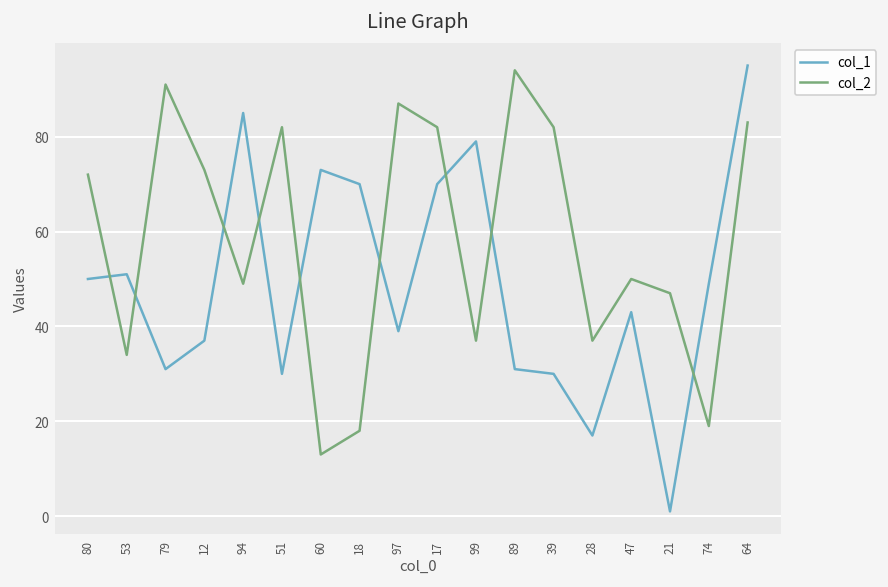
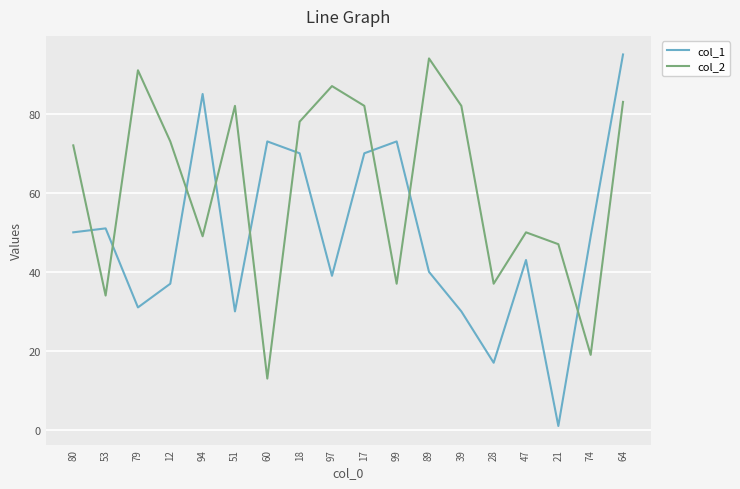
col_2, 18: 18 -> 78
col_1, 99: 79 -> 73
col_1, 89: 31 -> 40
